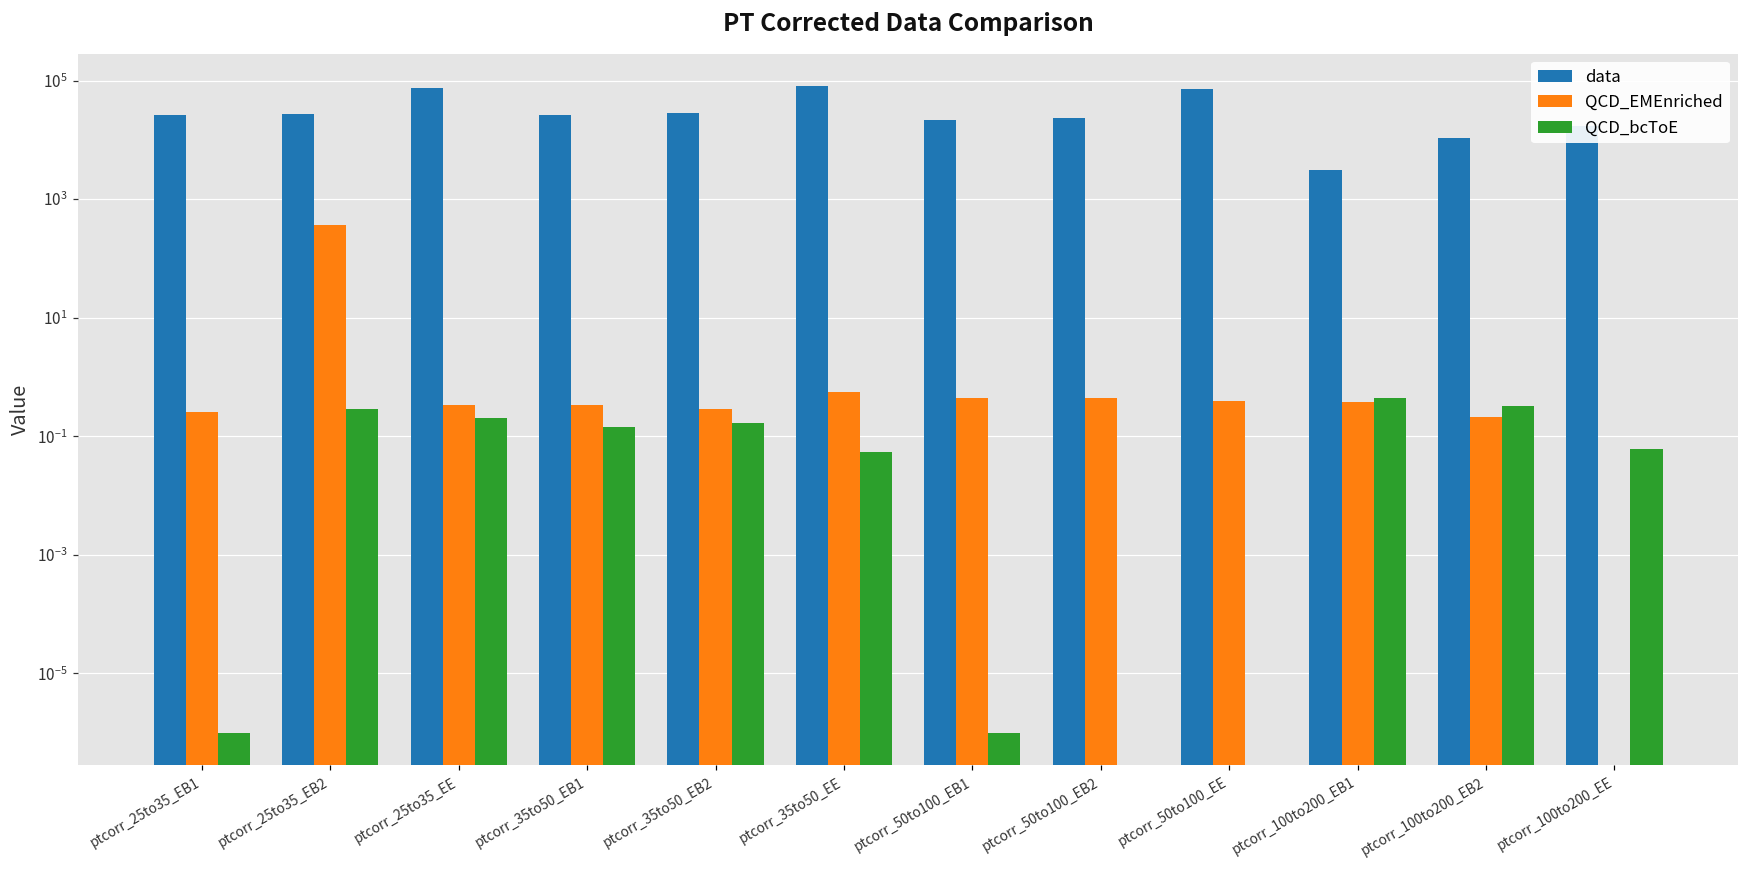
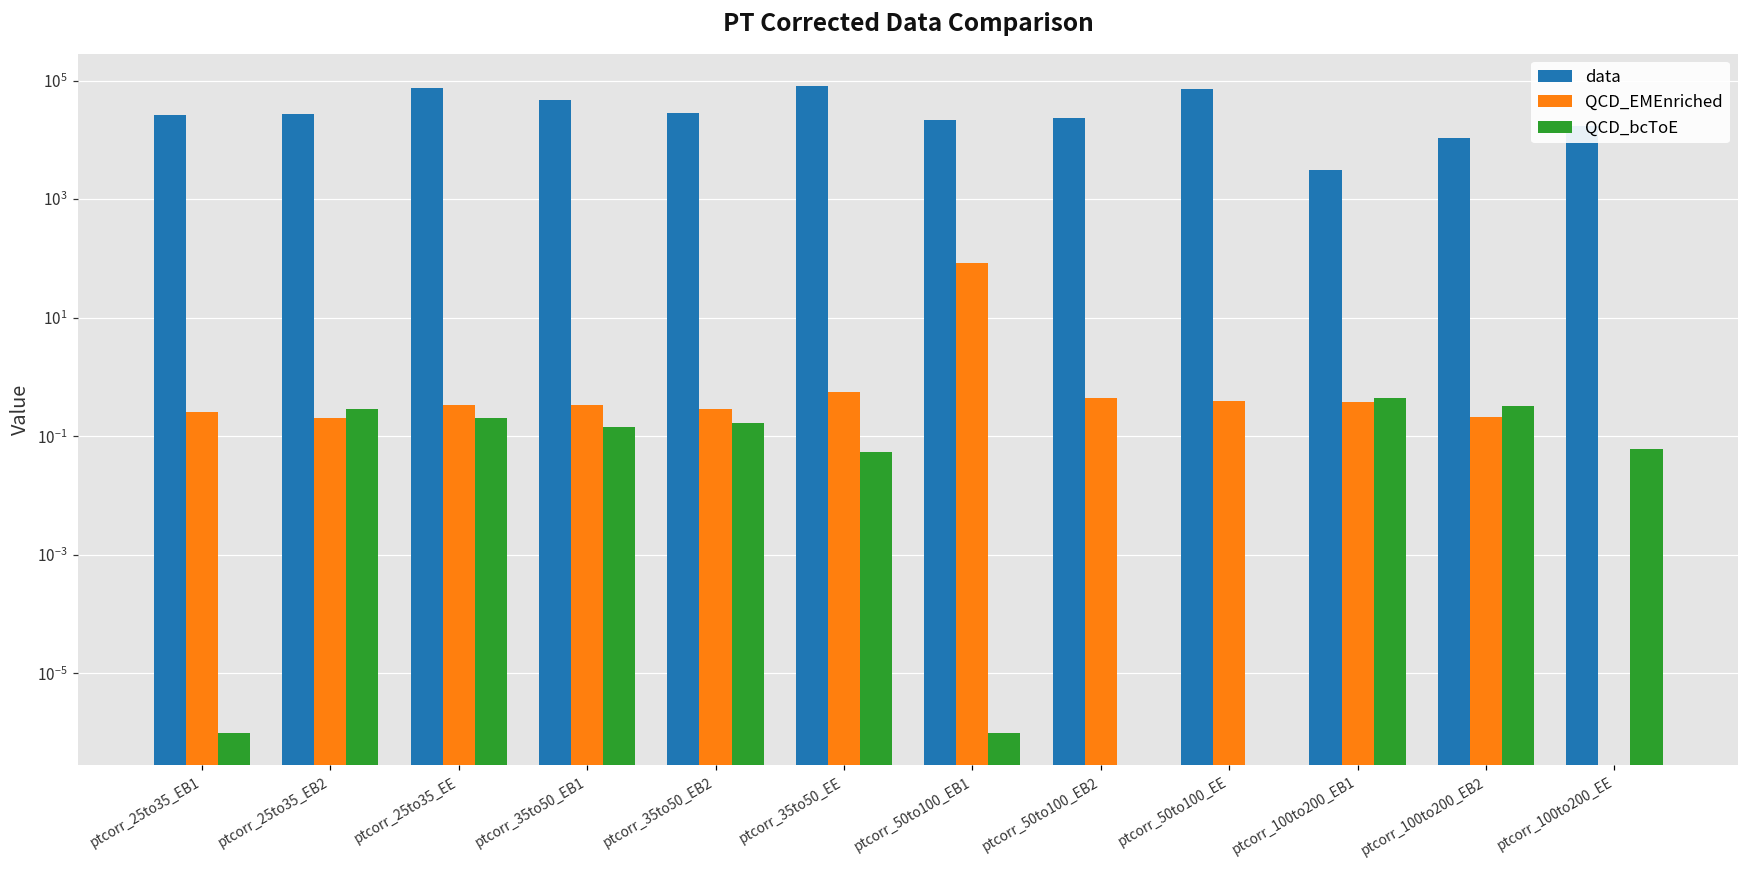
QCD_EMEnriched, ptcorr_25to35_EB2: 400 -> 0.21
data, ptcorr_35to50_EB1: 30000 -> 50000
QCD_EMEnriched, ptcorr_50to100_EB1: 0.4 -> 80
